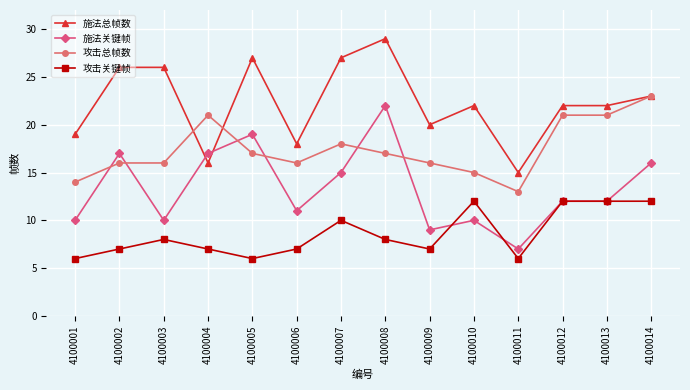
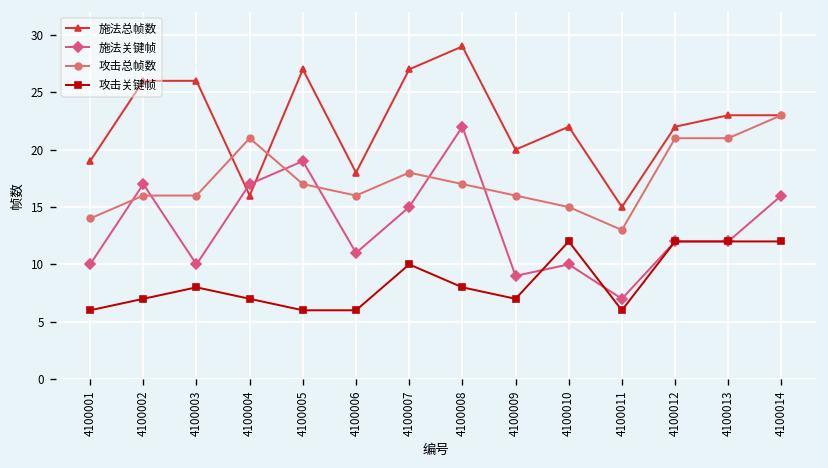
攻击关键帧, 4100006: 7 -> 6
施法总帧数, 4100013: 22 -> 23
